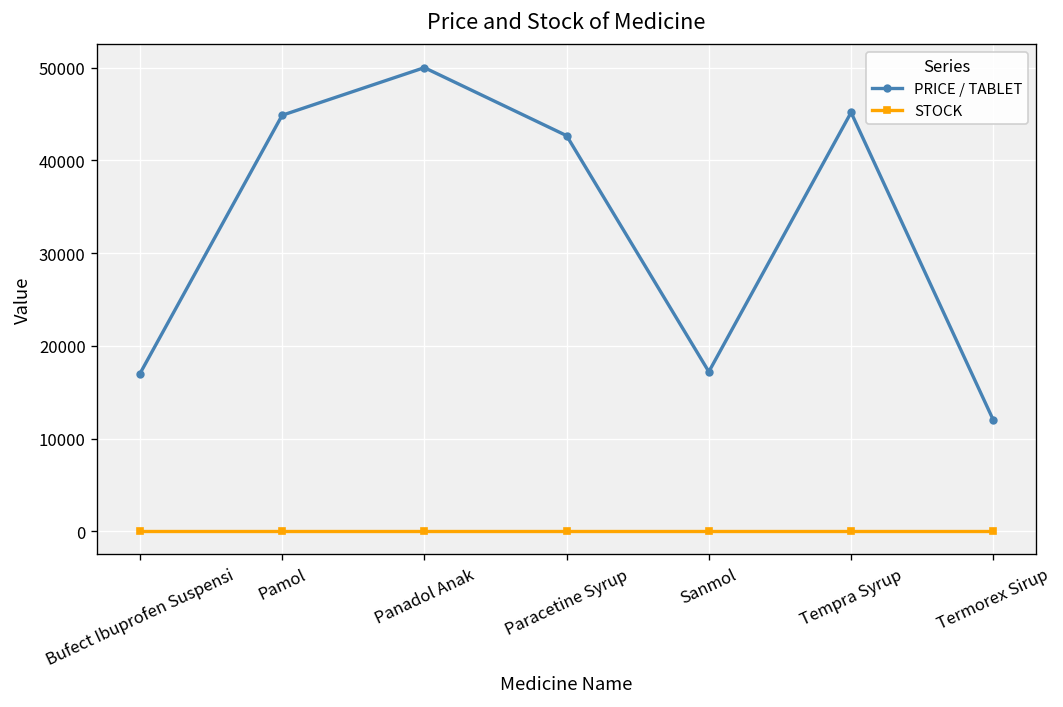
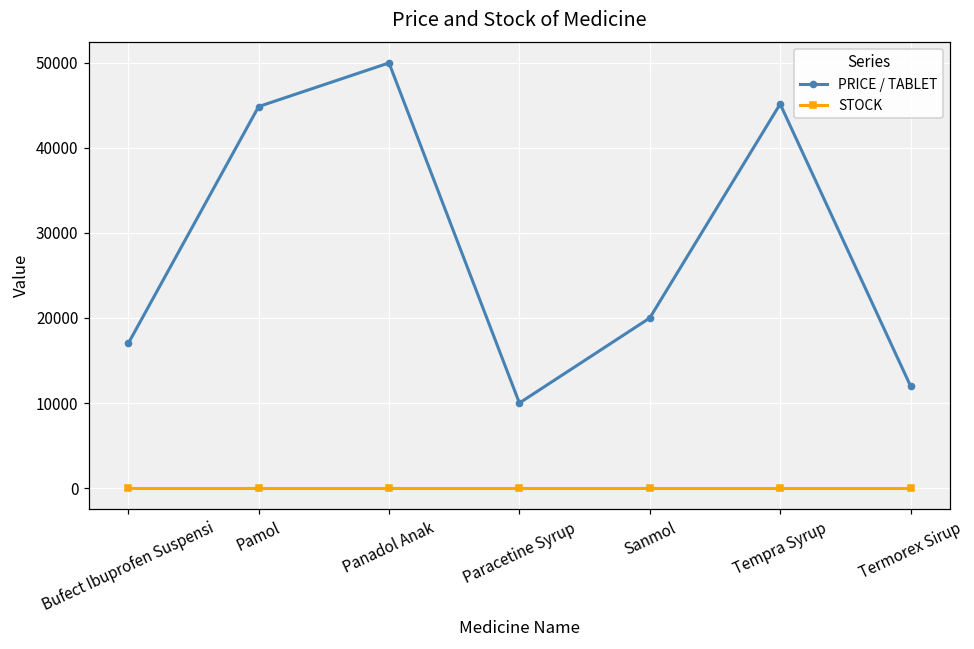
PRICE / TABLET, Paracetine Syrup: 43000 -> 10000
PRICE / TABLET, Sanmol: 17000 -> 20000
